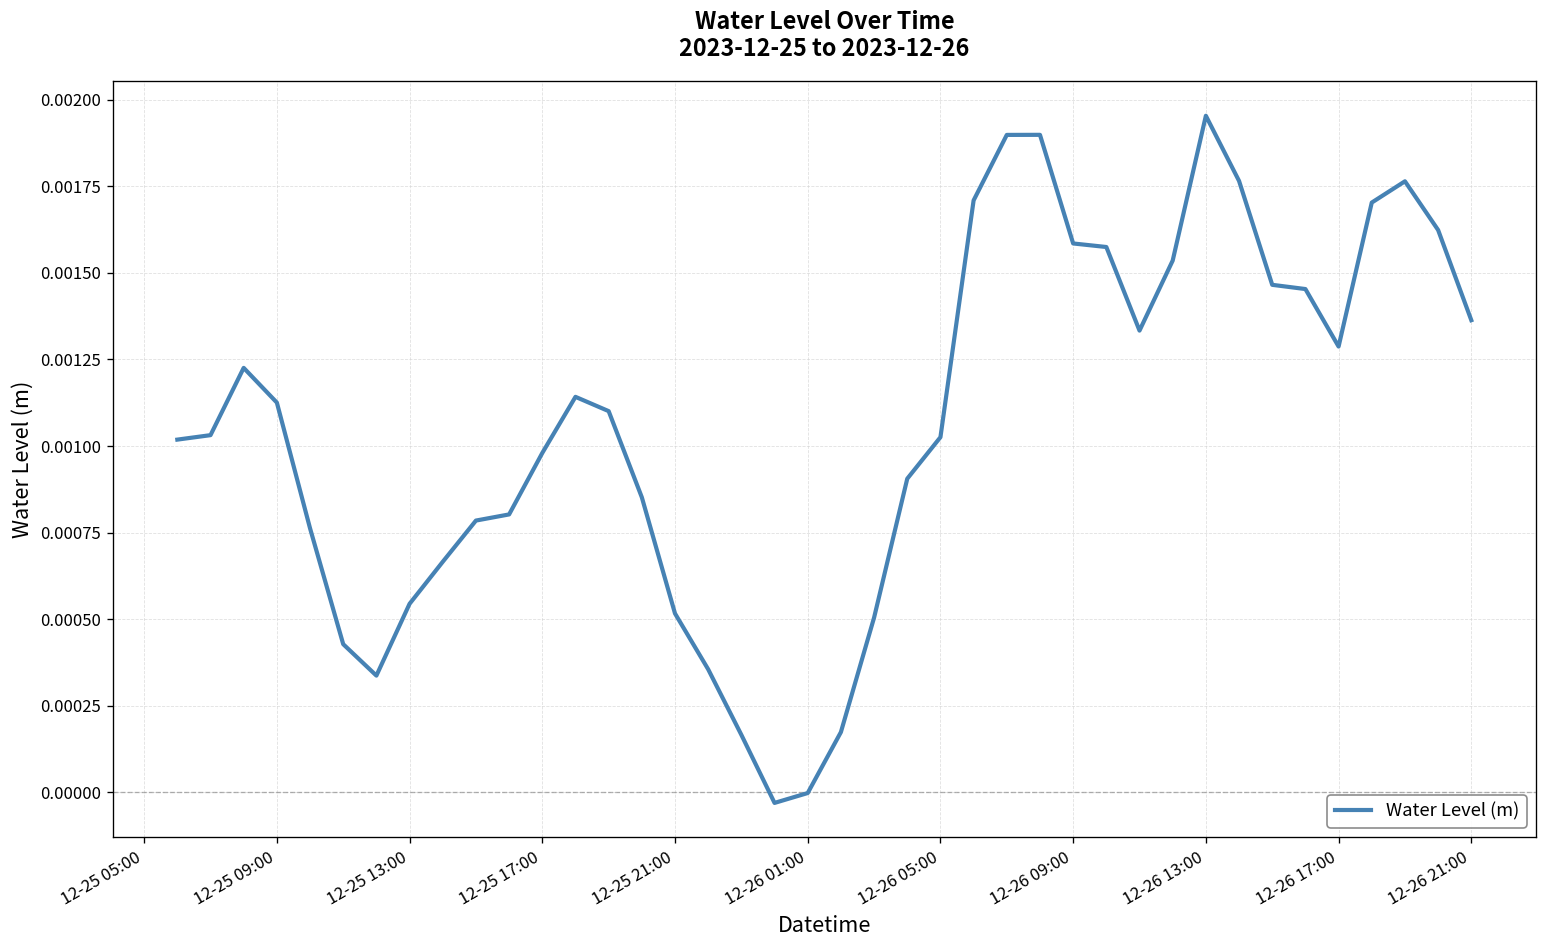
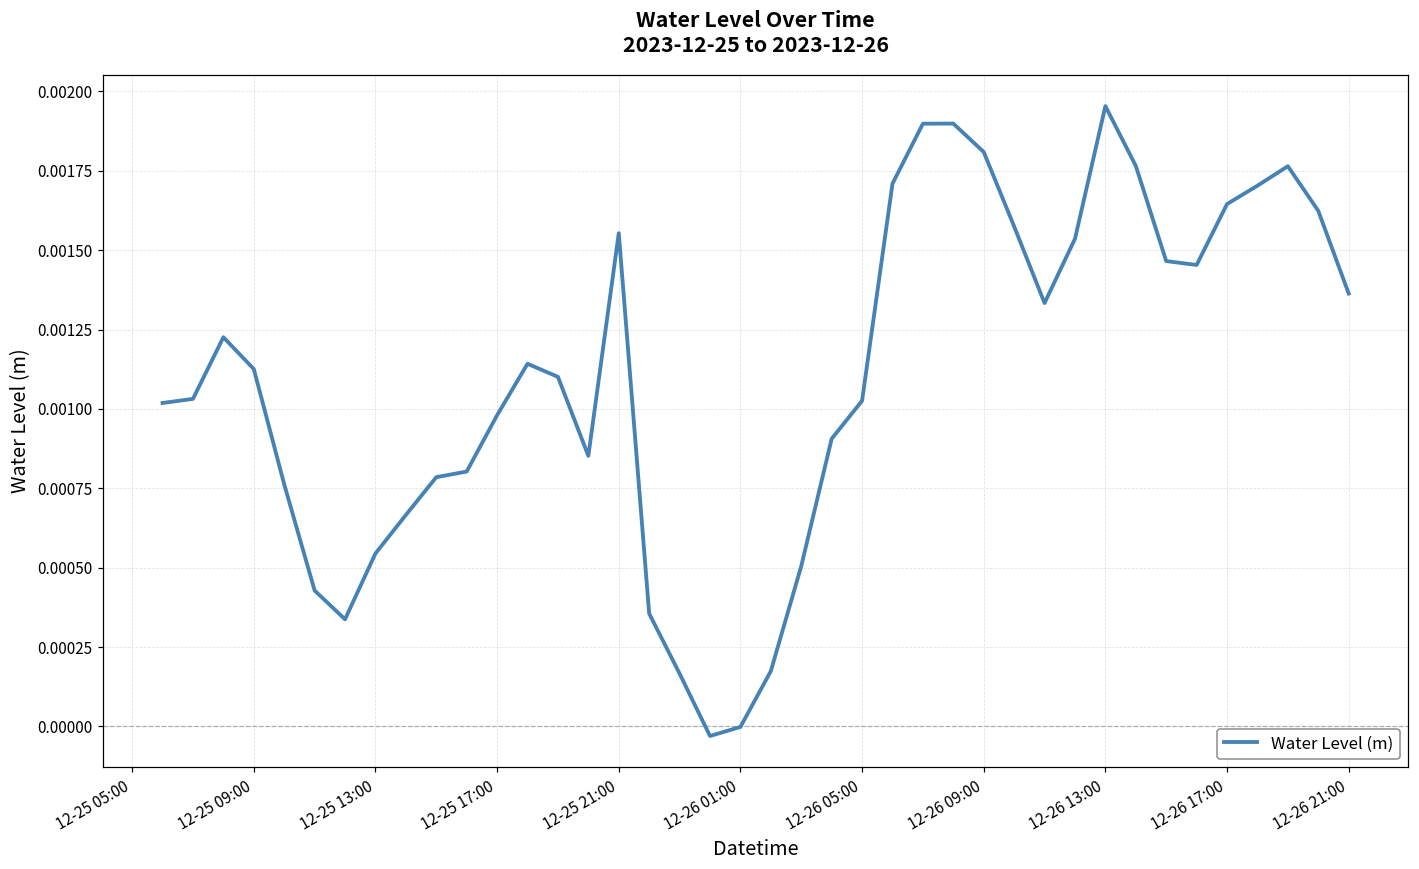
12-25 21:00: 0.00052 -> 0.00155
12-26 09:00: 0.00158 -> 0.00181
12-26 17:00: 0.00129 -> 0.00165
